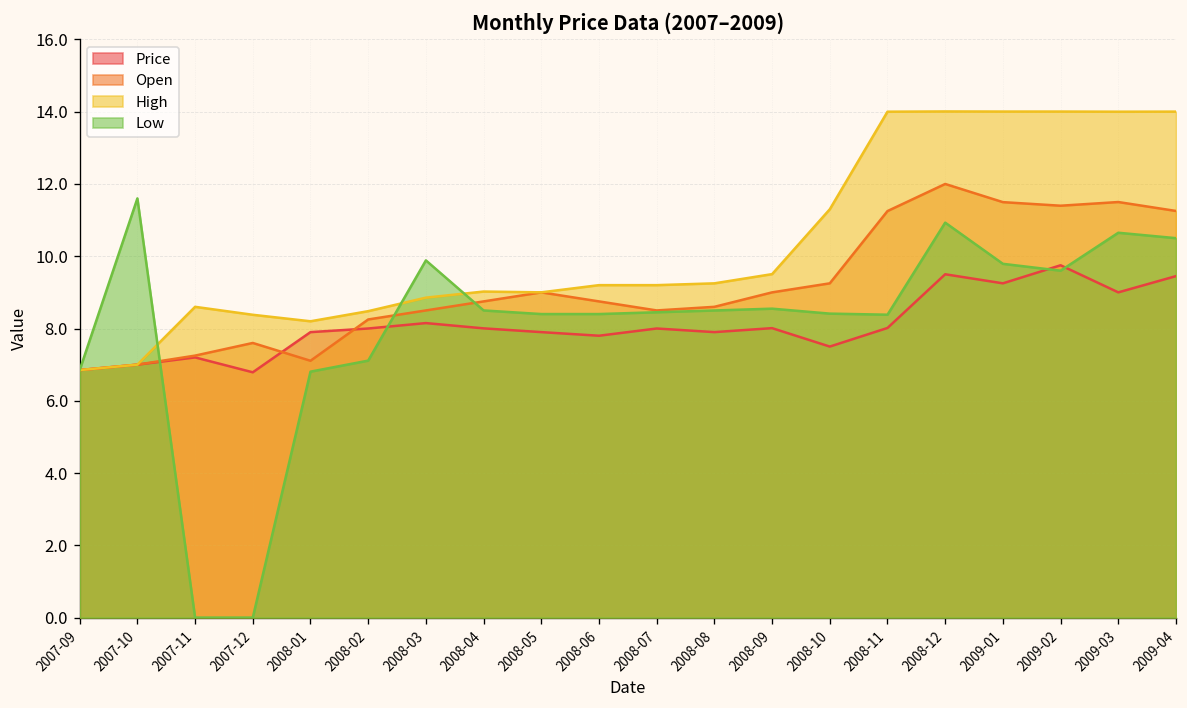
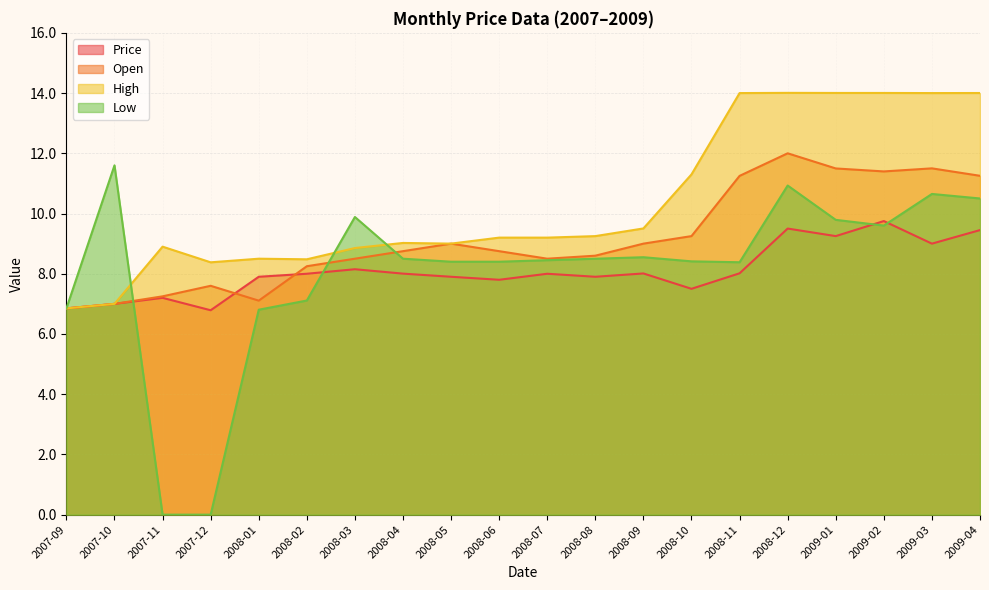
High, 2007-11: 8.6 -> 8.9
High, 2008-01: 8.2 -> 8.5
